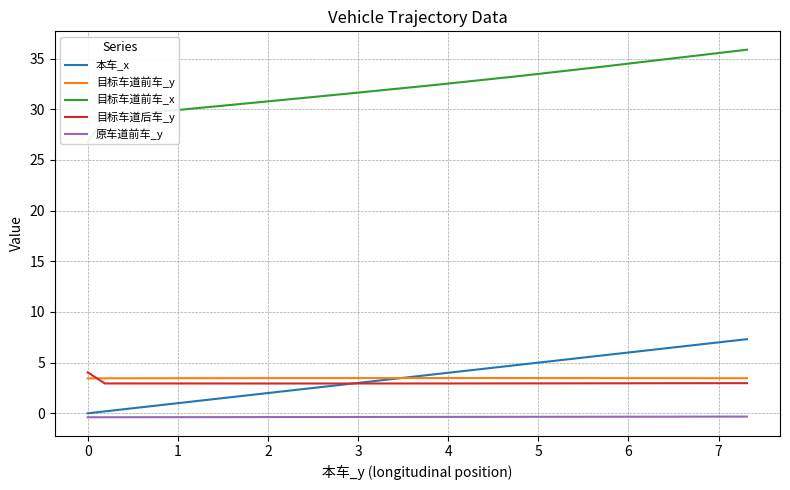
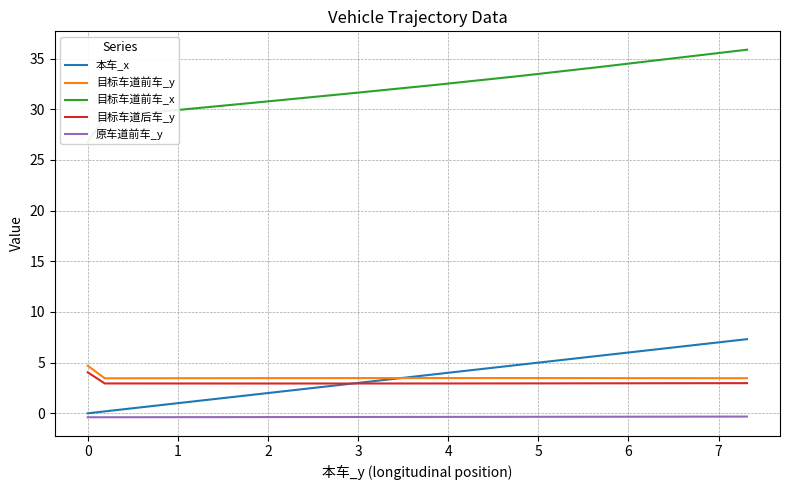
目标车道前车_y, 0: 3.5 -> 4.7
